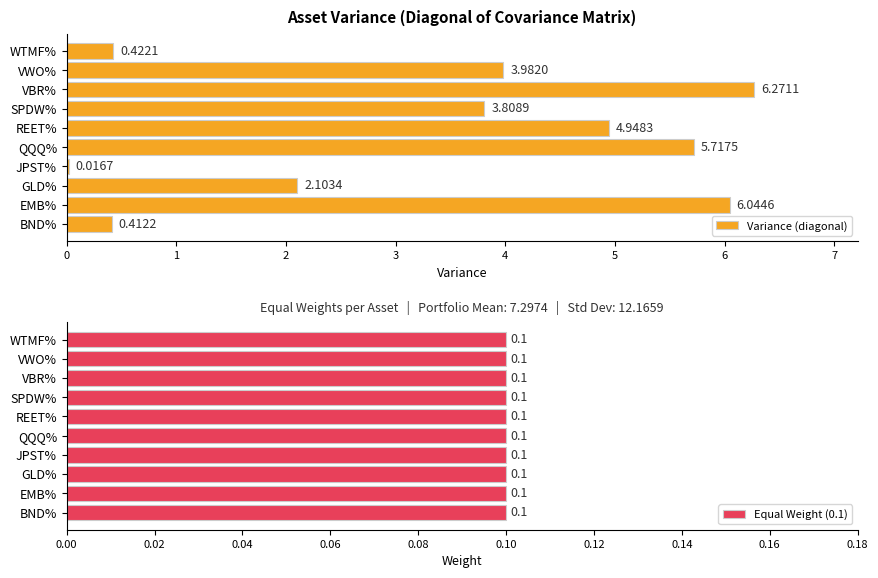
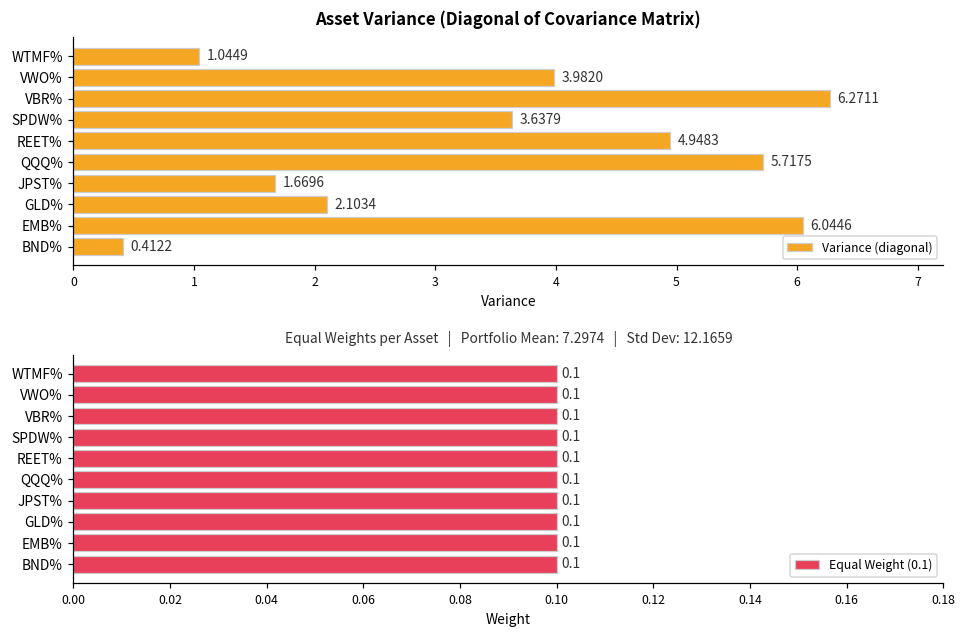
Asset Variance (Diagonal of Covariance Matrix), WTMF%: 0.4221 -> 1.0449
Asset Variance (Diagonal of Covariance Matrix), SPDW%: 3.8089 -> 3.6379
Asset Variance (Diagonal of Covariance Matrix), JPST%: 0.0167 -> 1.6696
